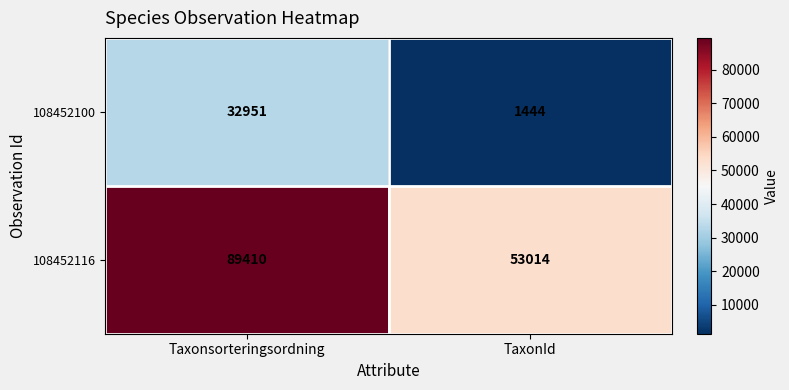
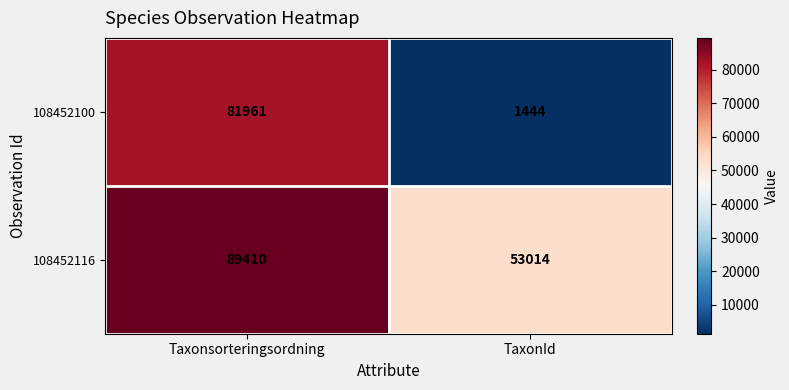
108452100, Taxonsorteringsordning: 32951 -> 81961
